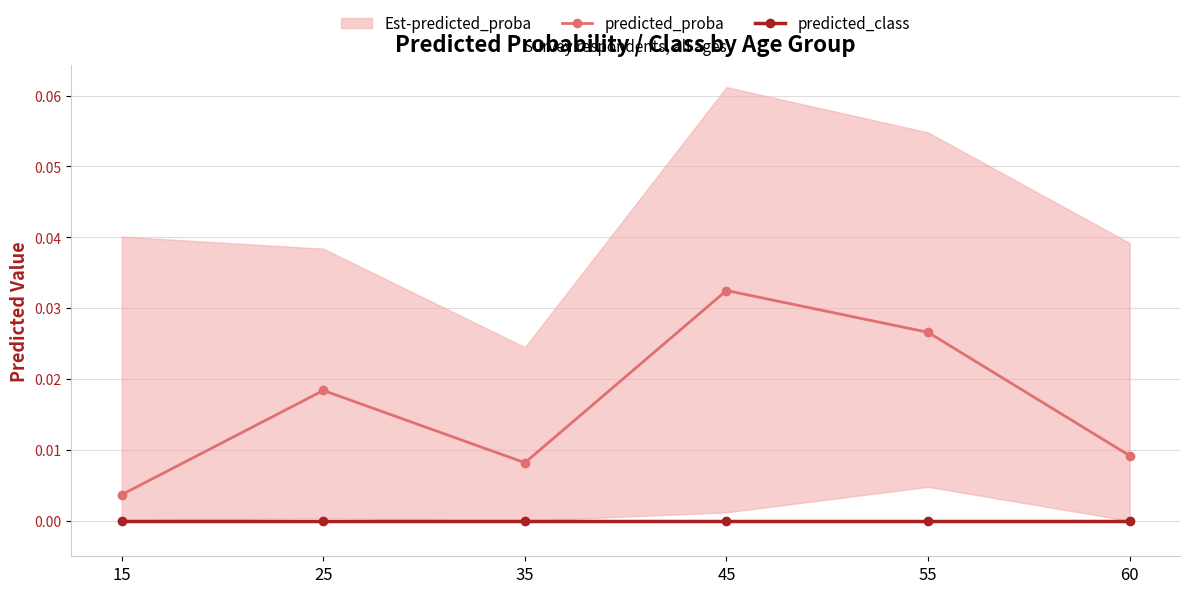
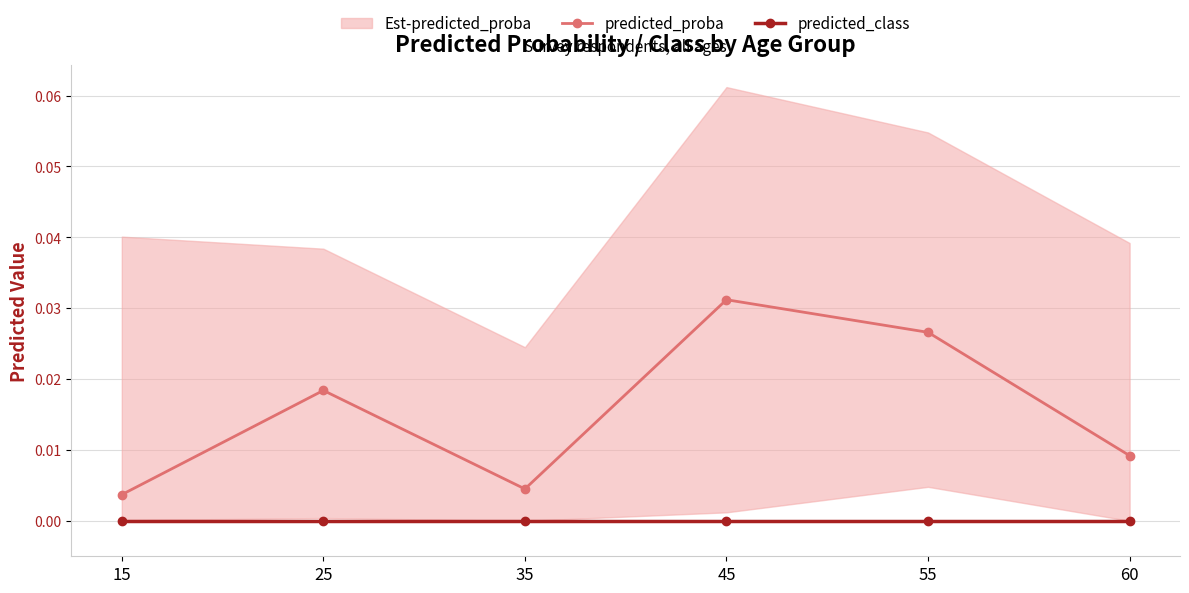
predicted_proba, 35: 0.008 -> 0.005
predicted_proba, 45: 0.033 -> 0.031
